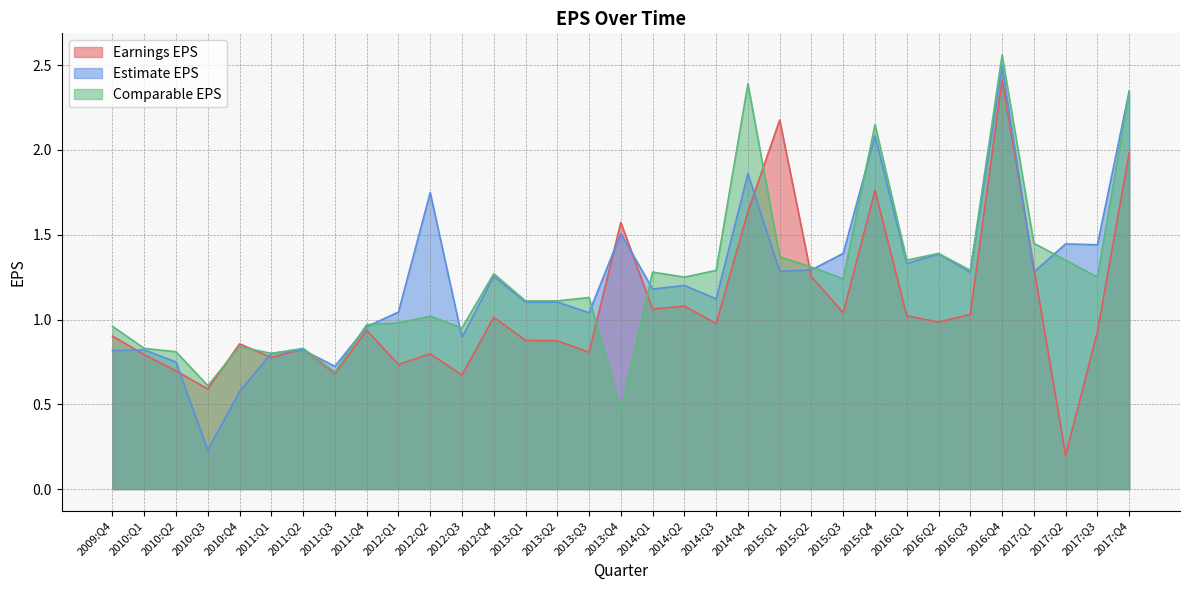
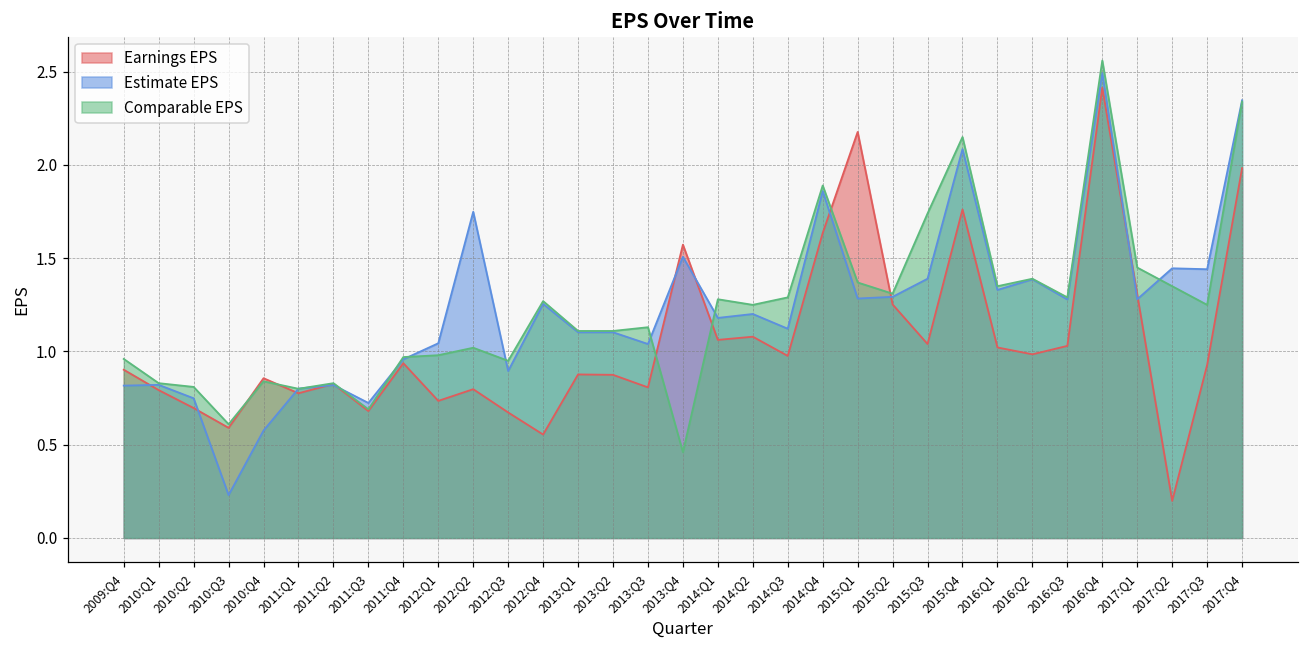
Earnings EPS, 2012:Q4: 1.01 -> 0.55
Comparable EPS, 2014:Q4: 2.39 -> 1.89
Comparable EPS, 2015:Q3: 1.24 -> 1.74
